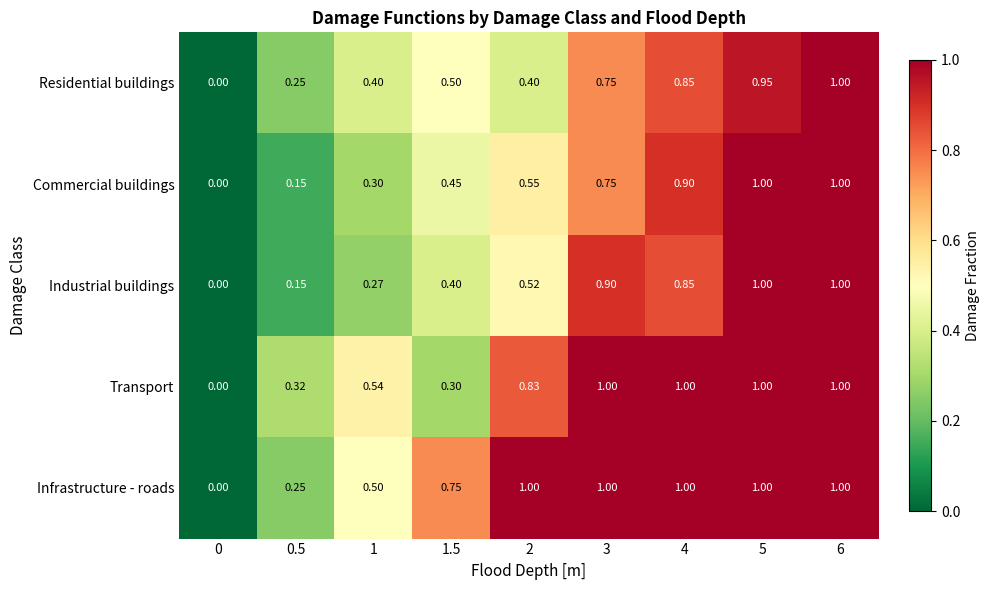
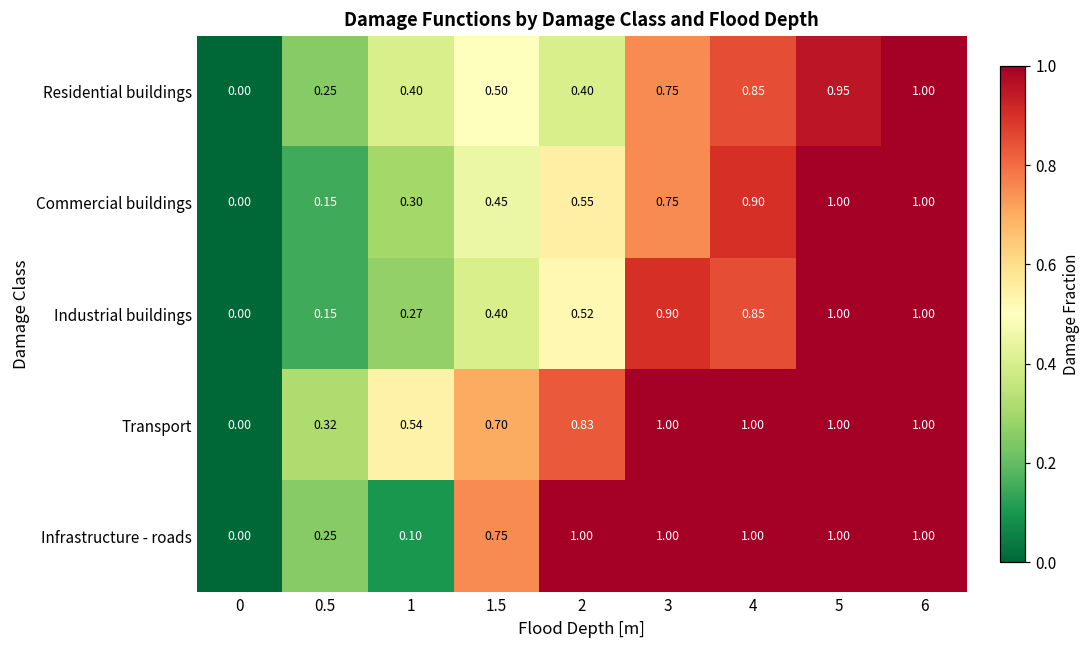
Transport, 1.5: 0.30 -> 0.70
Infrastructure - roads, 1: 0.50 -> 0.10
